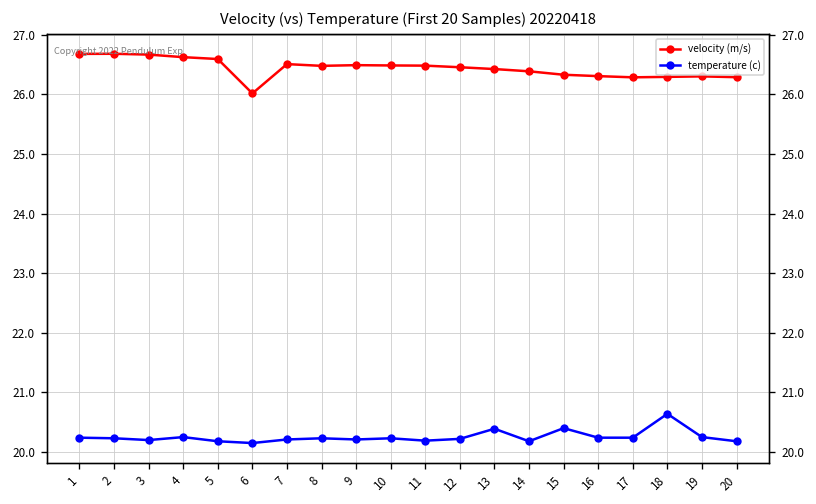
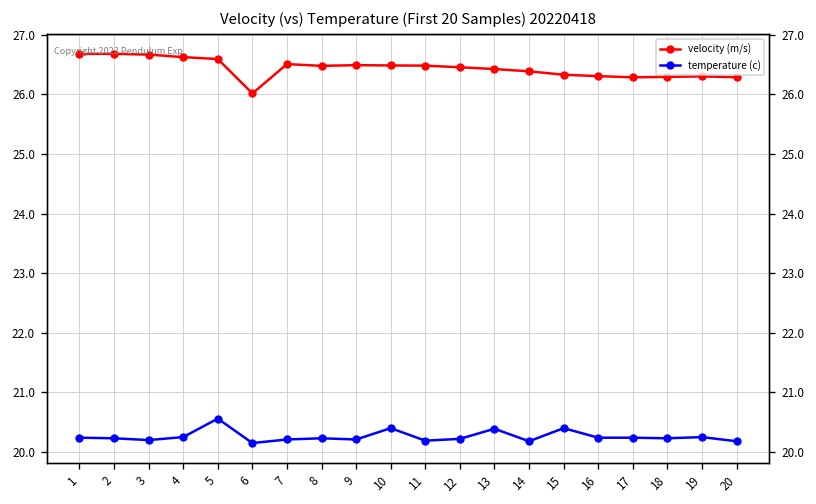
temperature (c), 5: 20.2 -> 20.6
temperature (c), 10: 20.2 -> 20.4
temperature (c), 18: 20.6 -> 20.2
